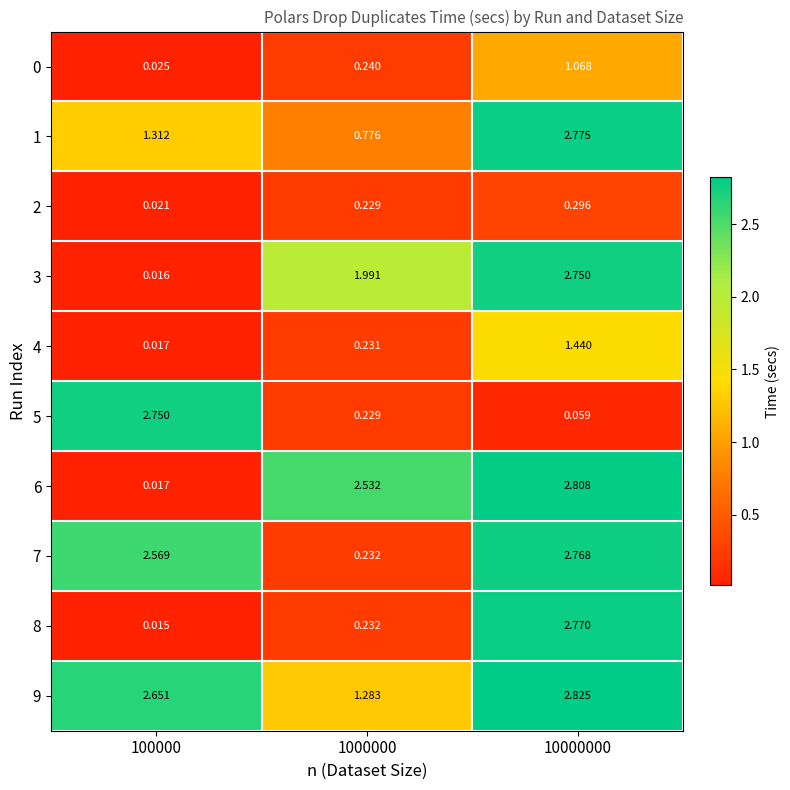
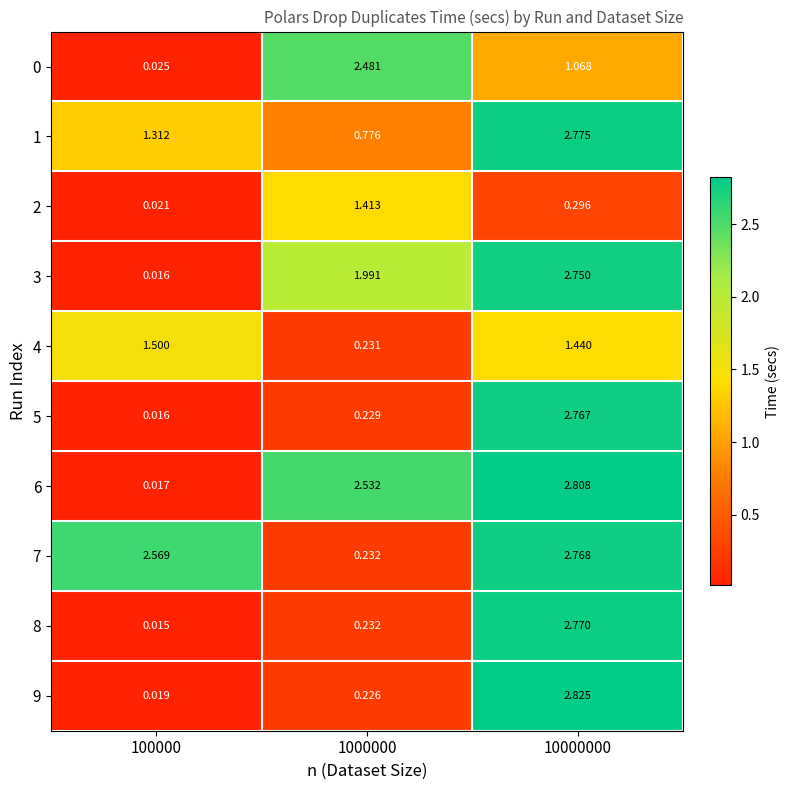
0, 1000000: 0.240 -> 2.481
2, 1000000: 0.229 -> 1.413
4, 100000: 0.017 -> 1.500
5, 100000: 2.750 -> 0.016
5, 10000000: 0.059 -> 2.767
9, 100000: 2.651 -> 0.019
9, 1000000: 1.283 -> 0.226
